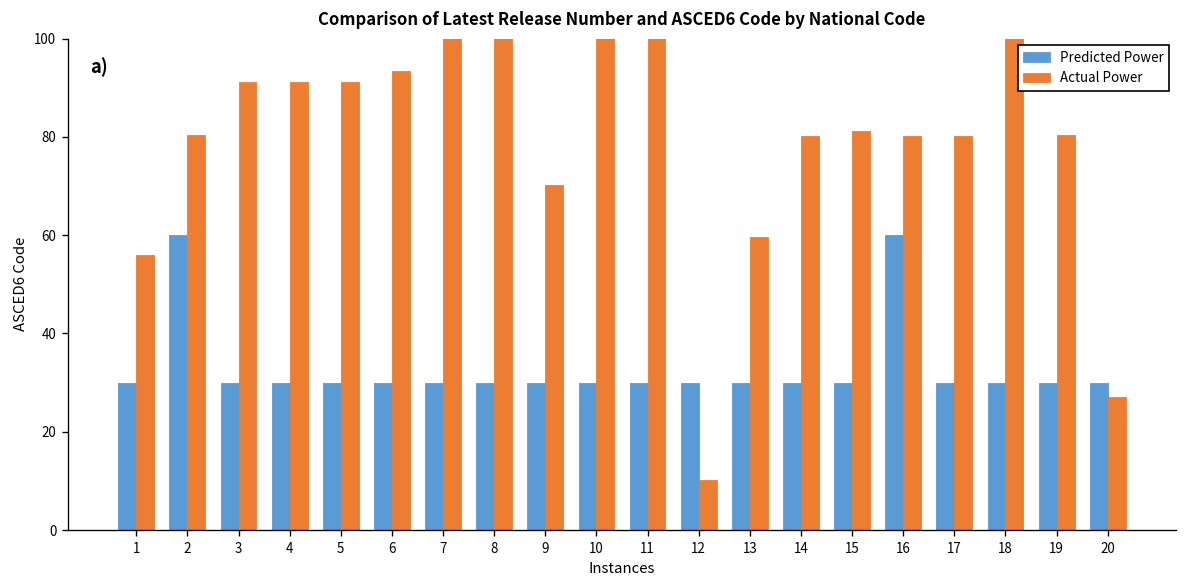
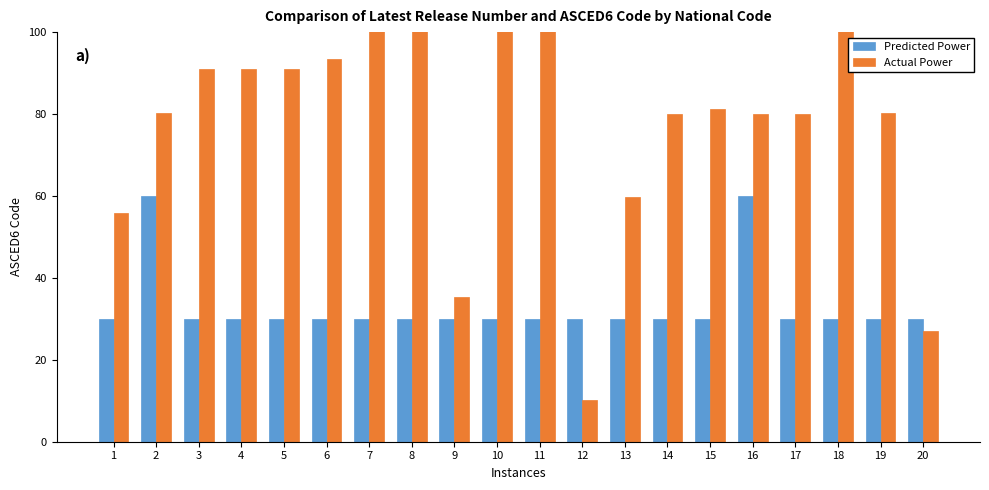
Actual Power, 9: 70 -> 35
